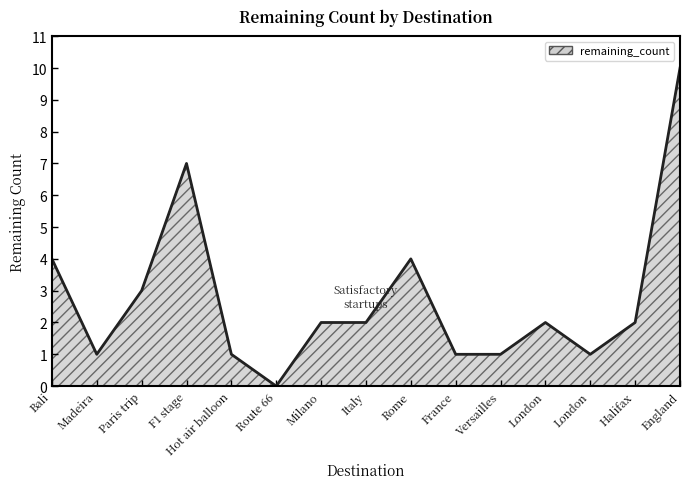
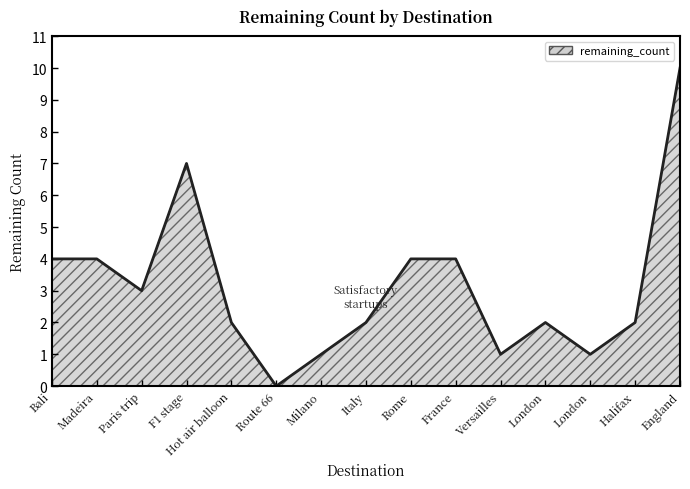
Madeira: 1 -> 4
Hot air balloon: 1 -> 2
Milano: 2 -> 1
France: 1 -> 4
